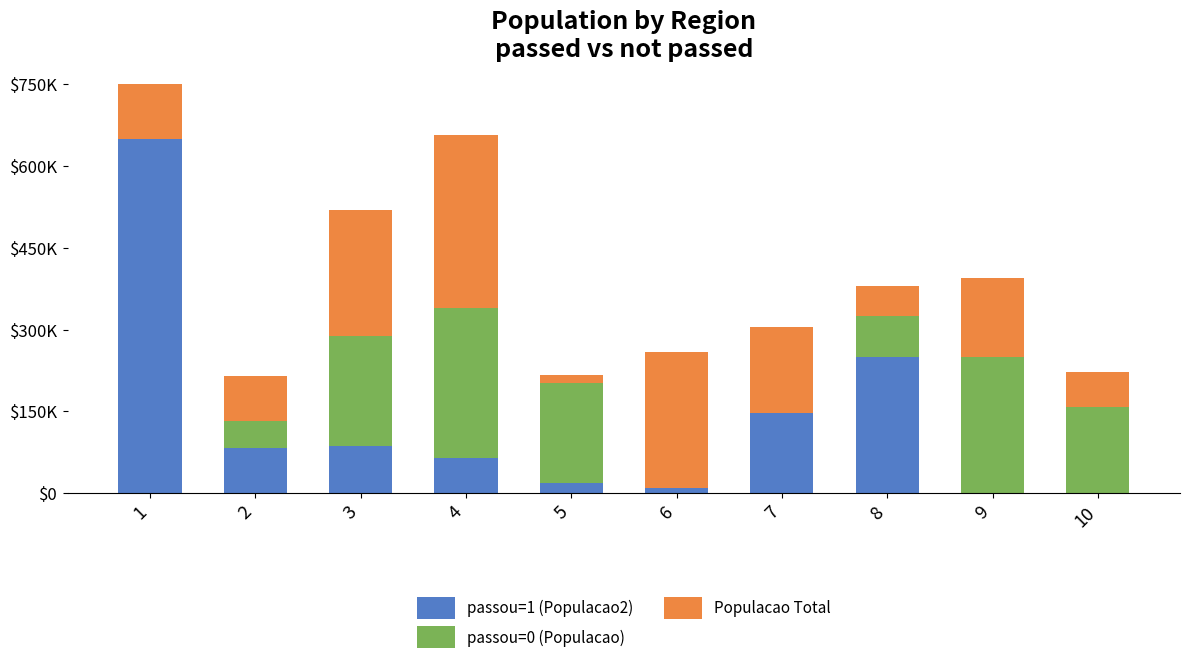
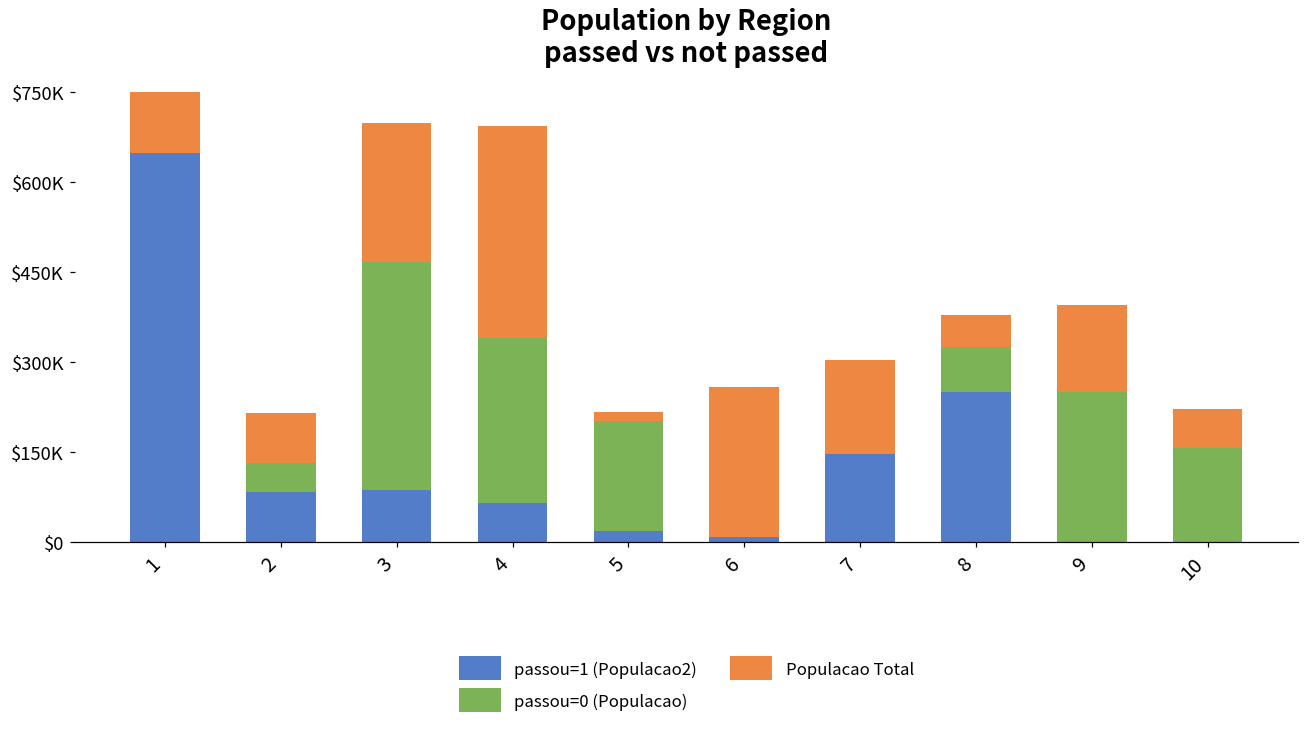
passou=0 (Populacao), 3: $200000 -> $380000
Populacao Total, 4: $320000 -> $350000
